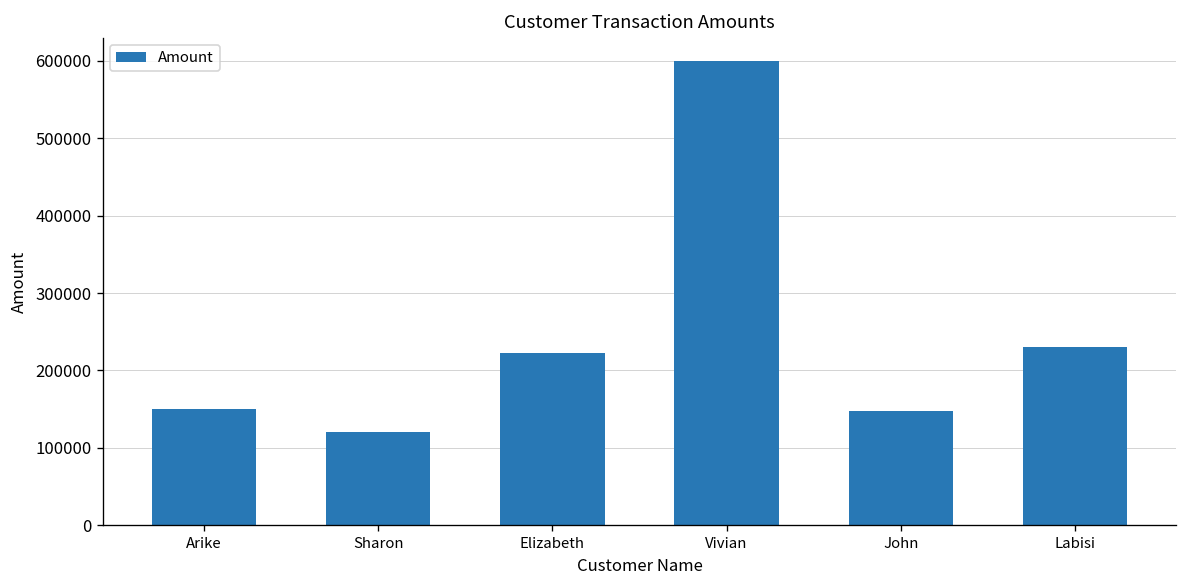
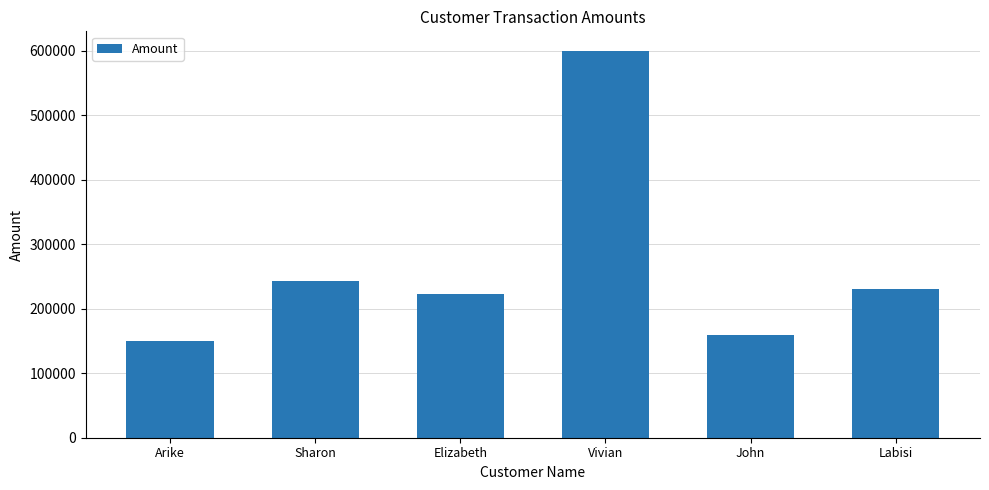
Sharon: 120000 -> 240000
John: 150000 -> 160000
